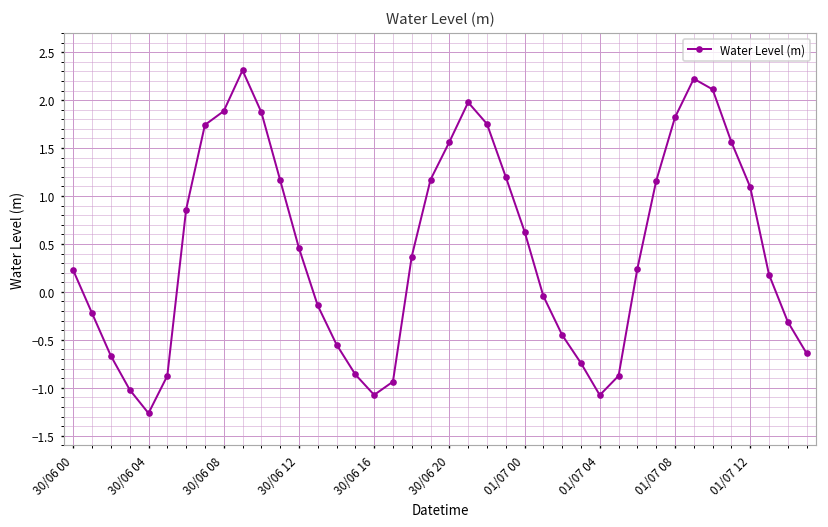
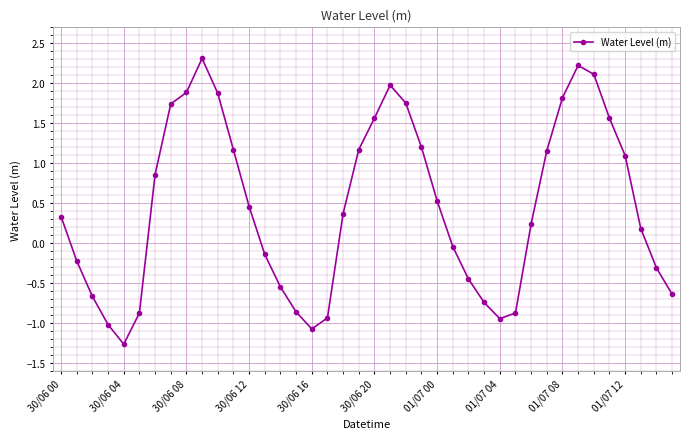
30/06 00: 0.2 -> 0.3
01/07 00: 0.6 -> 0.5
01/07 04: -1.1 -> -0.9
